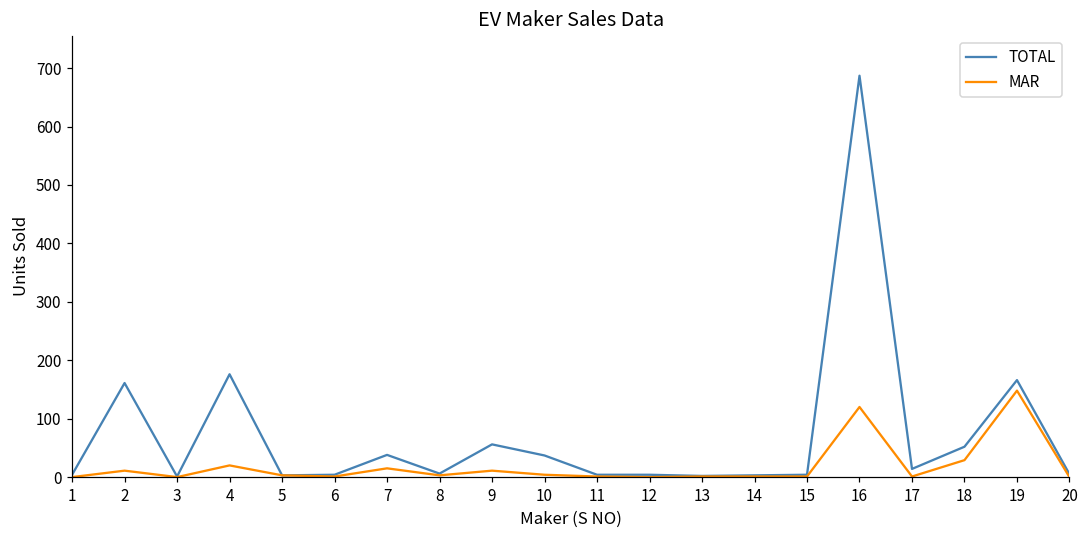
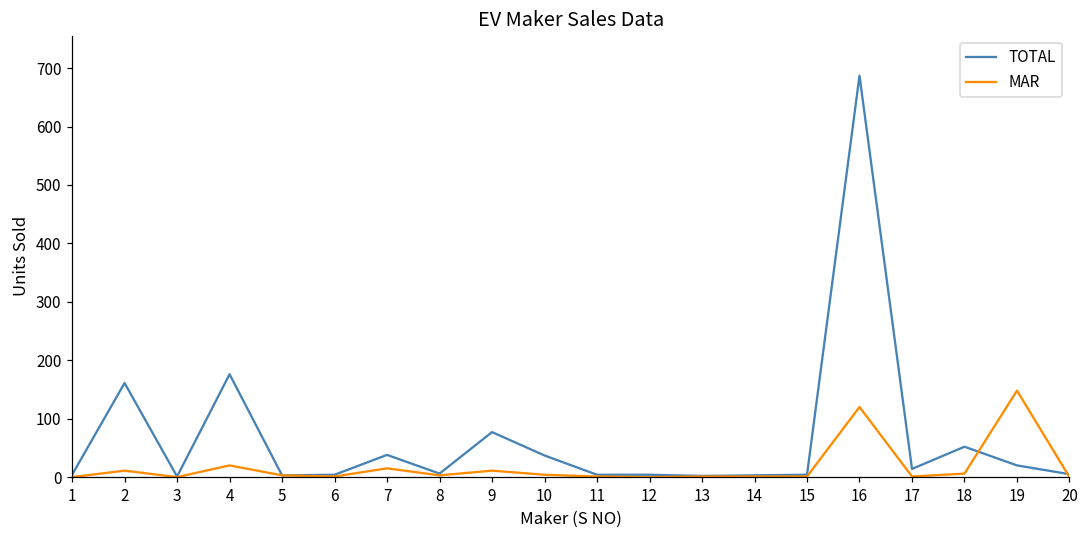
TOTAL, 9: 60 -> 80
MAR, 18: 30 -> 10
TOTAL, 19: 170 -> 20
